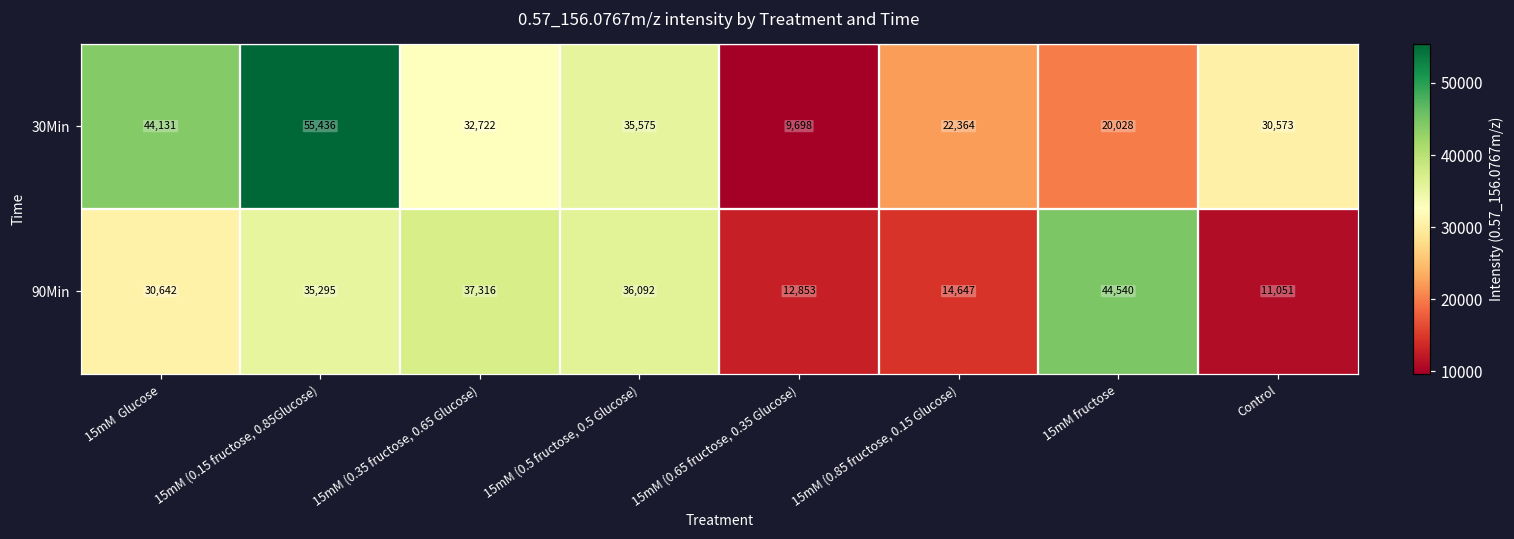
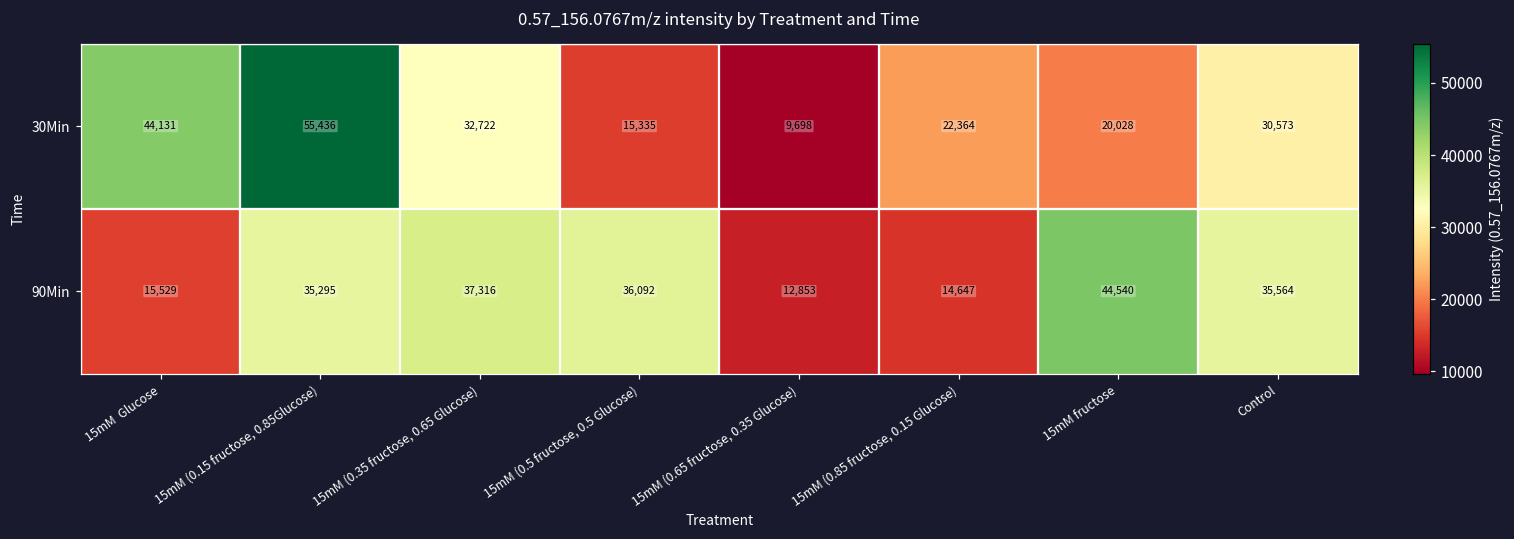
30Min, 15mM (0.5 fructose, 0.5 Glucose): 35,575 -> 15,335
90Min, 15mM Glucose: 30,642 -> 15,529
90Min, Control: 11,051 -> 35,564
